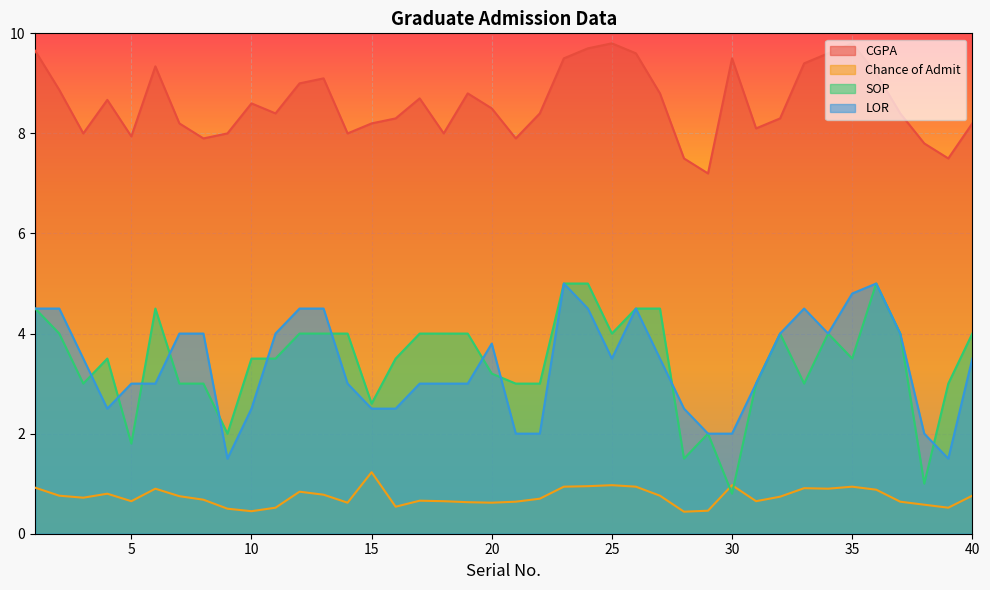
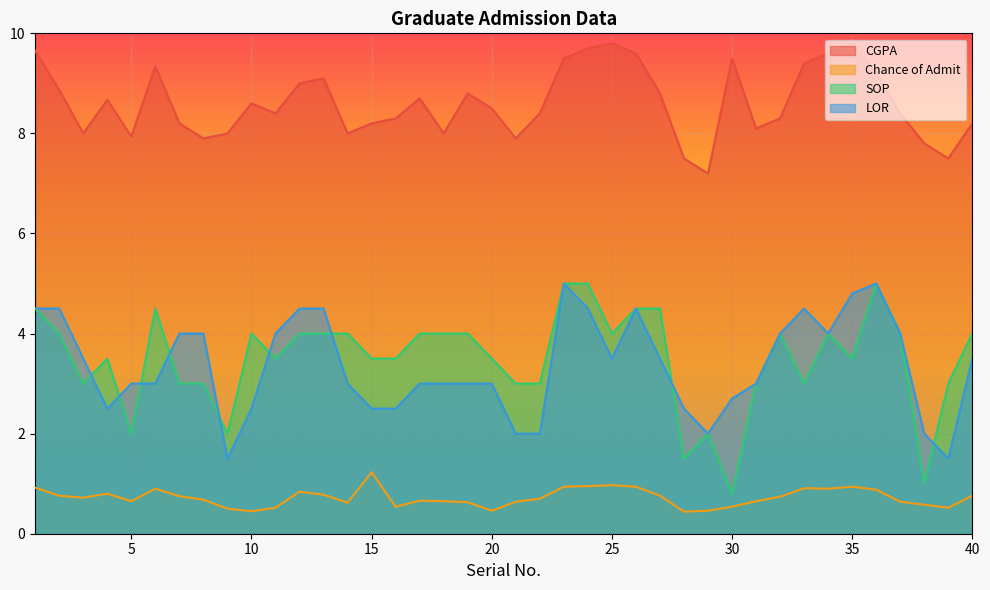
SOP, 5: 1.8 -> 2.0
SOP, 10: 3.5 -> 4.0
SOP, 15: 2.6 -> 3.5
Chance of Admit, 20: 0.6 -> 0.5
SOP, 20: 3.2 -> 3.5
LOR, 20: 3.8 -> 3.0
Chance of Admit, 30: 1.0 -> 0.5
LOR, 30: 2.0 -> 2.7
